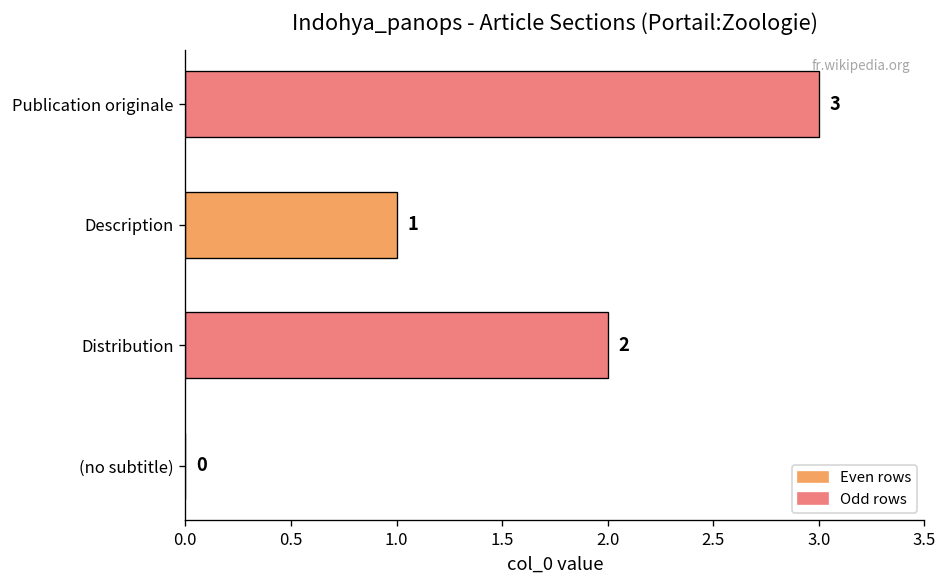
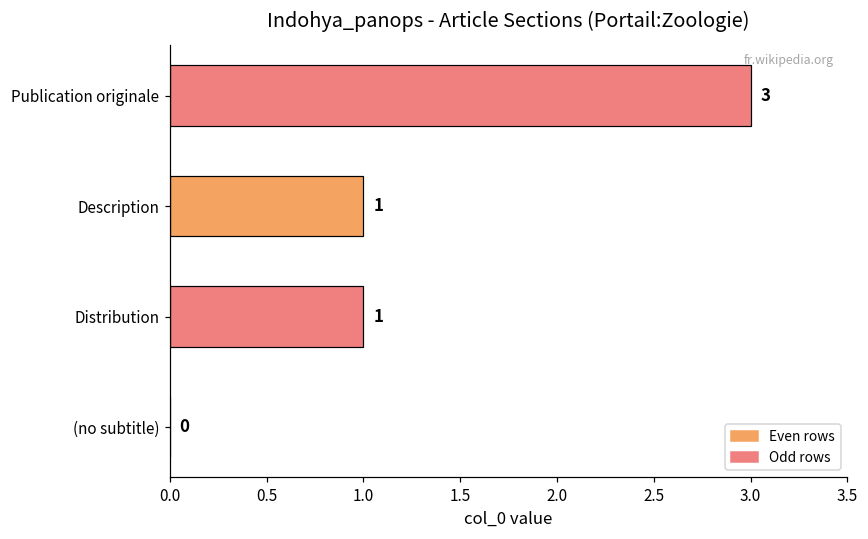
Distribution: 2 -> 1
